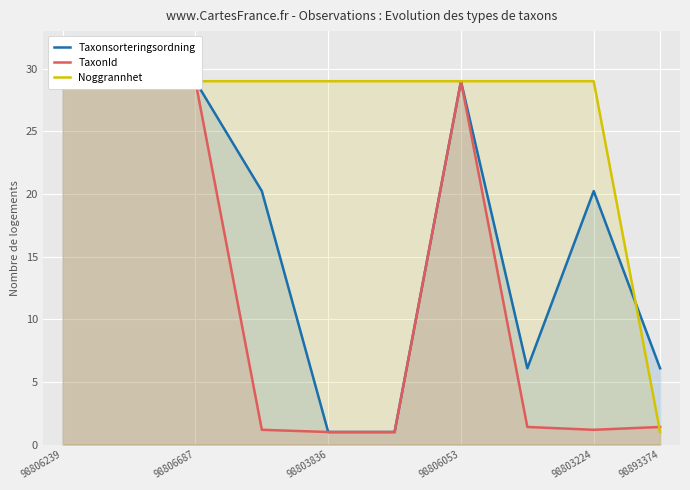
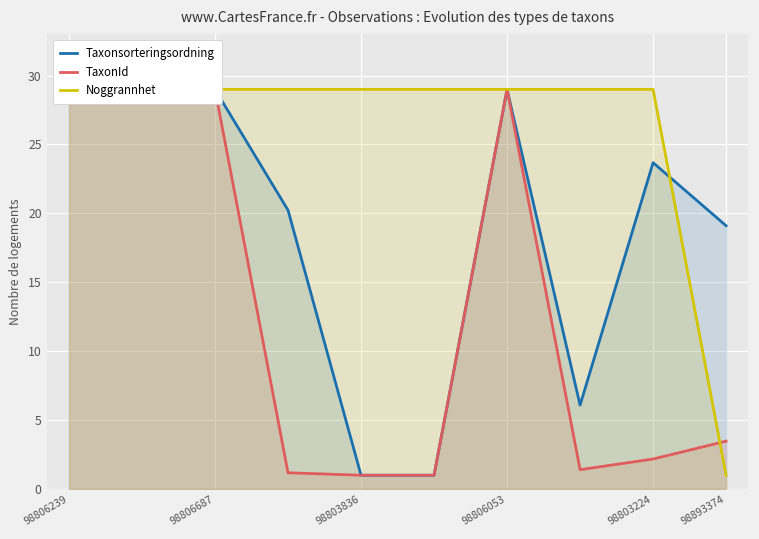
Taxonsorteringsordning, 98803224: 20.2 -> 23.7
TaxonId, 98803224: 1.2 -> 2.2
Taxonsorteringsordning, 98893374: 6.1 -> 19.1
TaxonId, 98893374: 1.4 -> 3.5
